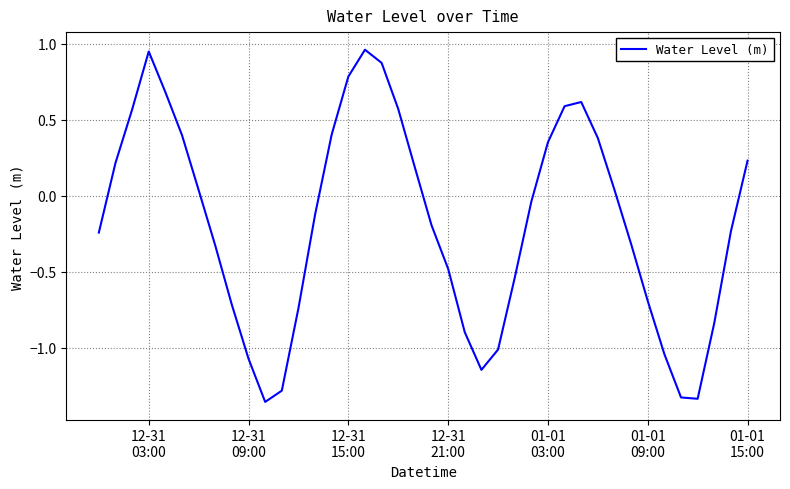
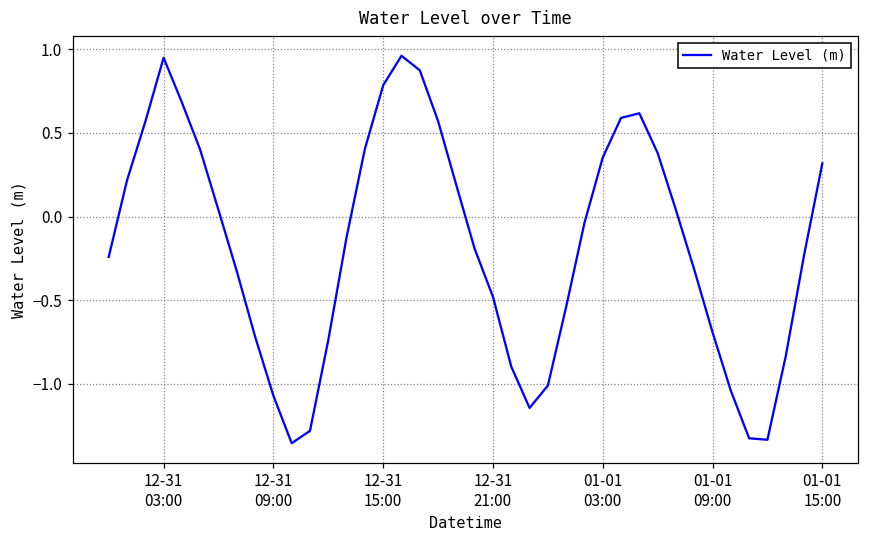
01-01 15:00: 0.23 -> 0.32
